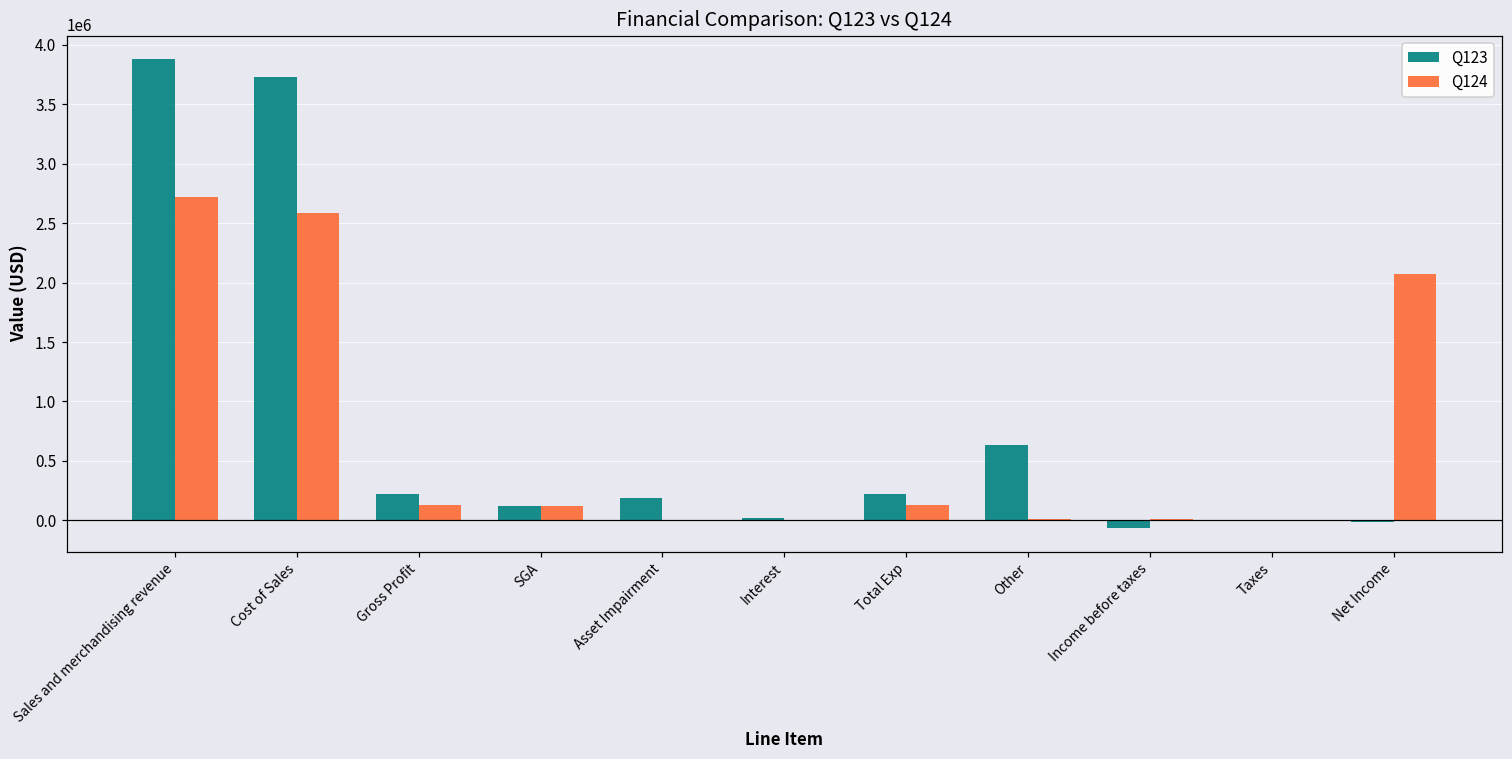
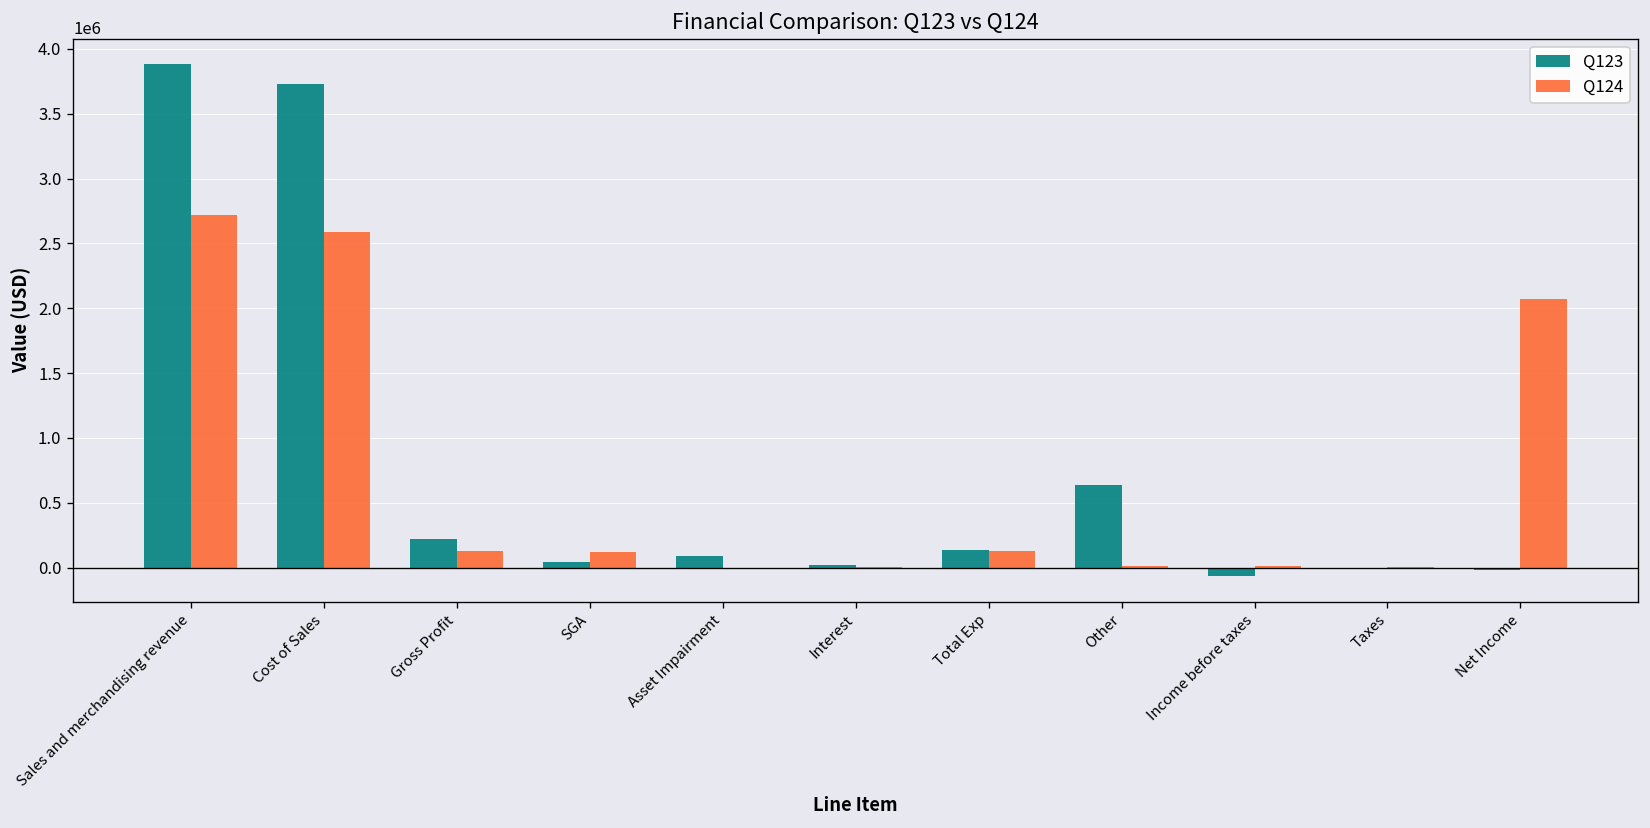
Q123, SGA: 120000 -> 40000
Q123, Asset Impairment: 190000 -> 90000
Q123, Total Exp: 220000 -> 130000
